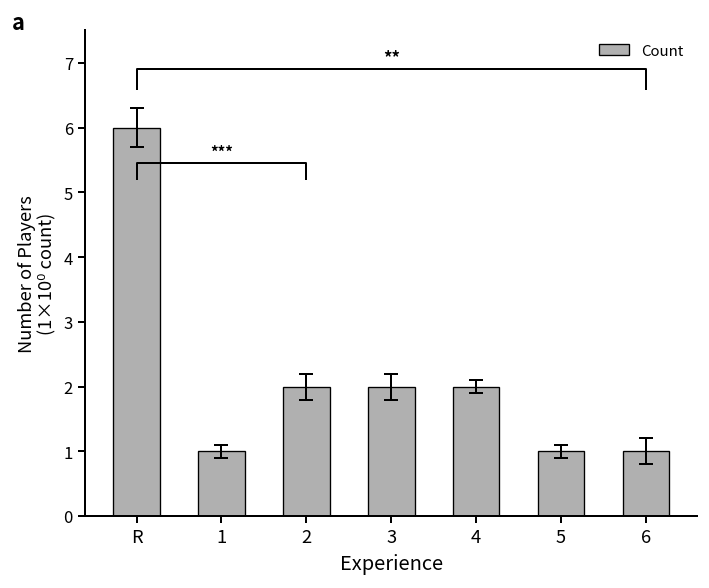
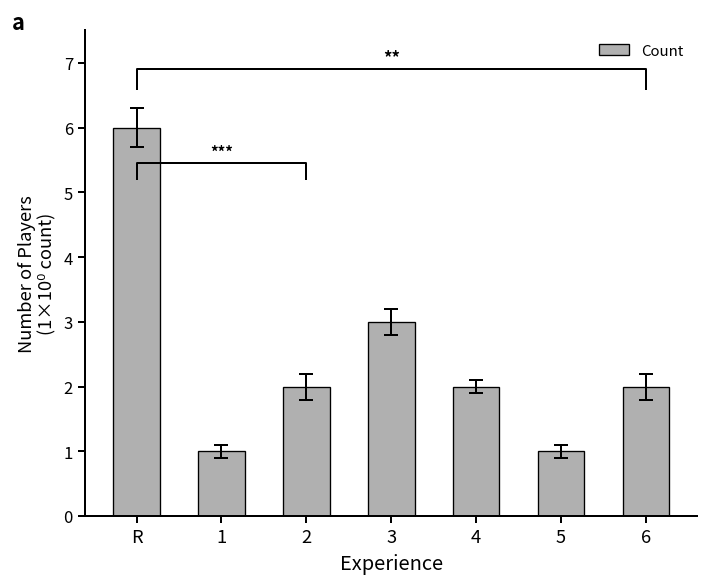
Count, 3: 2 -> 3
Count, 6: 1 -> 2
